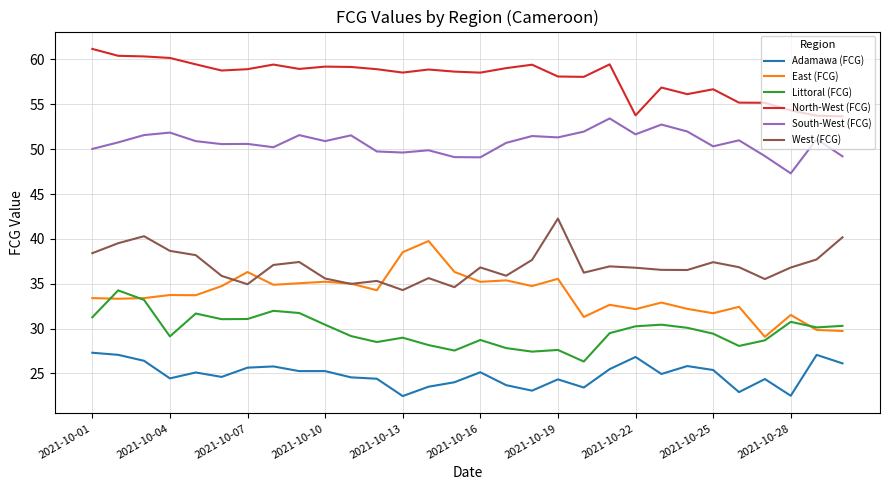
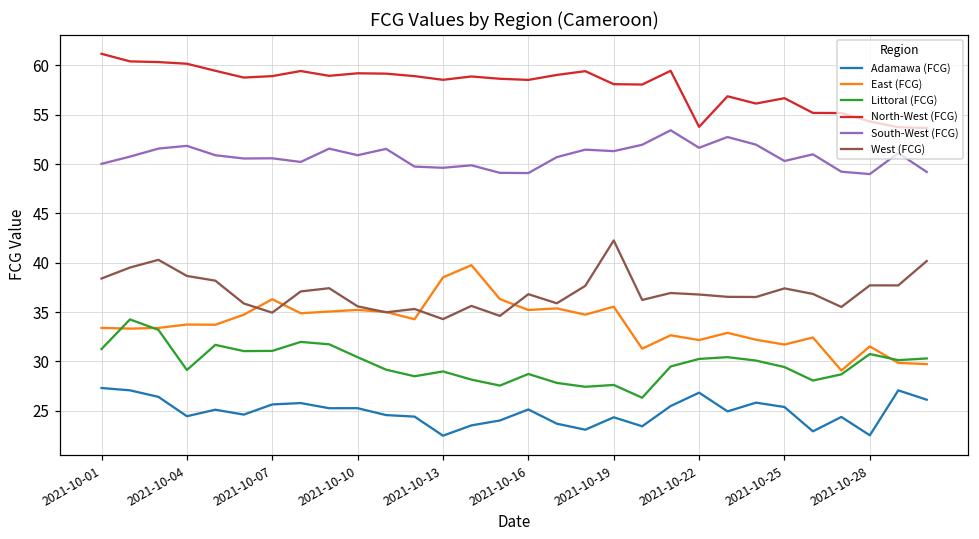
South-West (FCG), 2021-10-28: 47 -> 49
West (FCG), 2021-10-28: 37 -> 38
